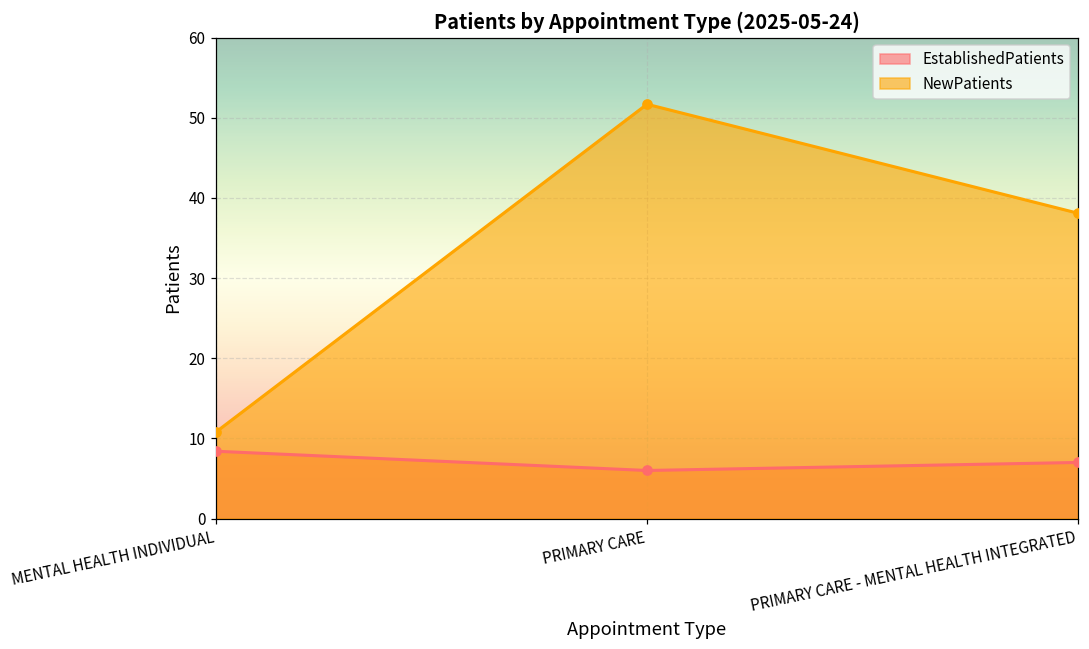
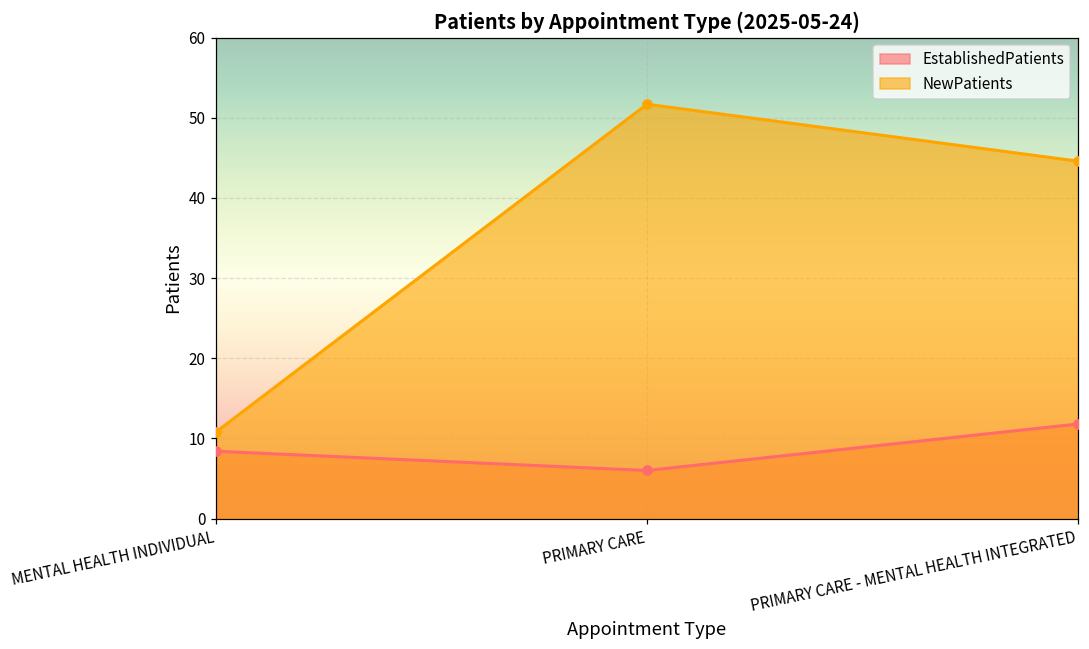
EstablishedPatients, PRIMARY CARE - MENTAL HEALTH INTEGRATED: 7 -> 12
NewPatients, PRIMARY CARE - MENTAL HEALTH INTEGRATED: 38 -> 45
